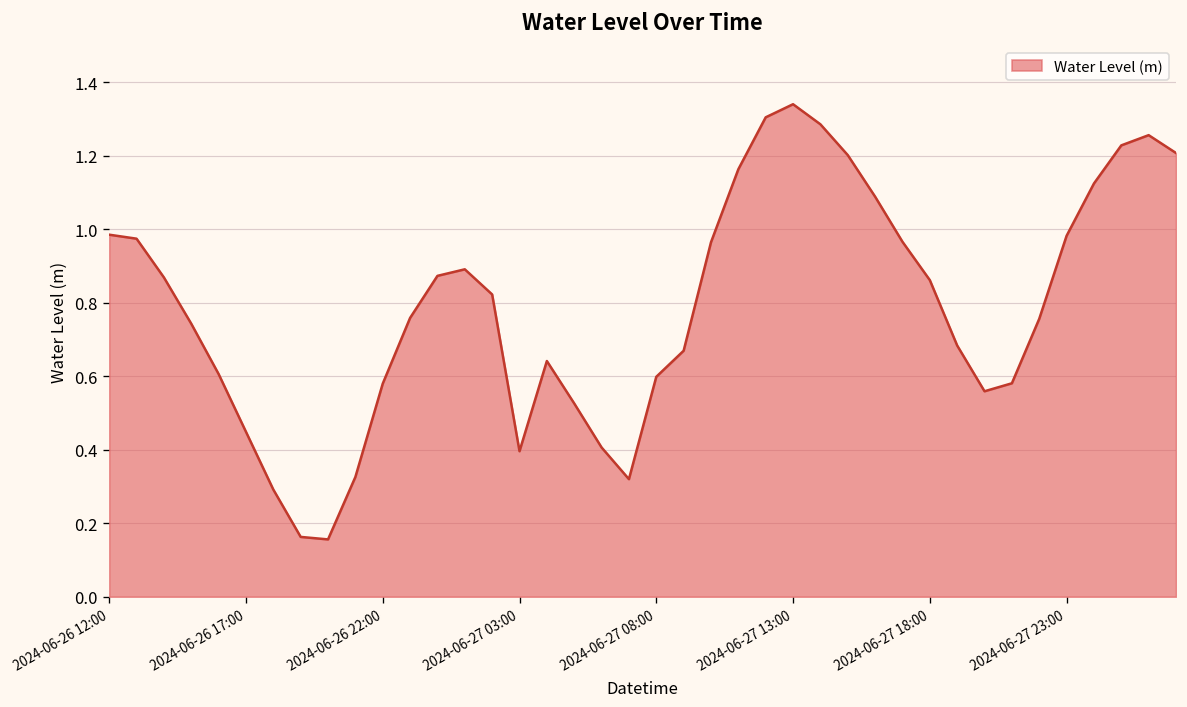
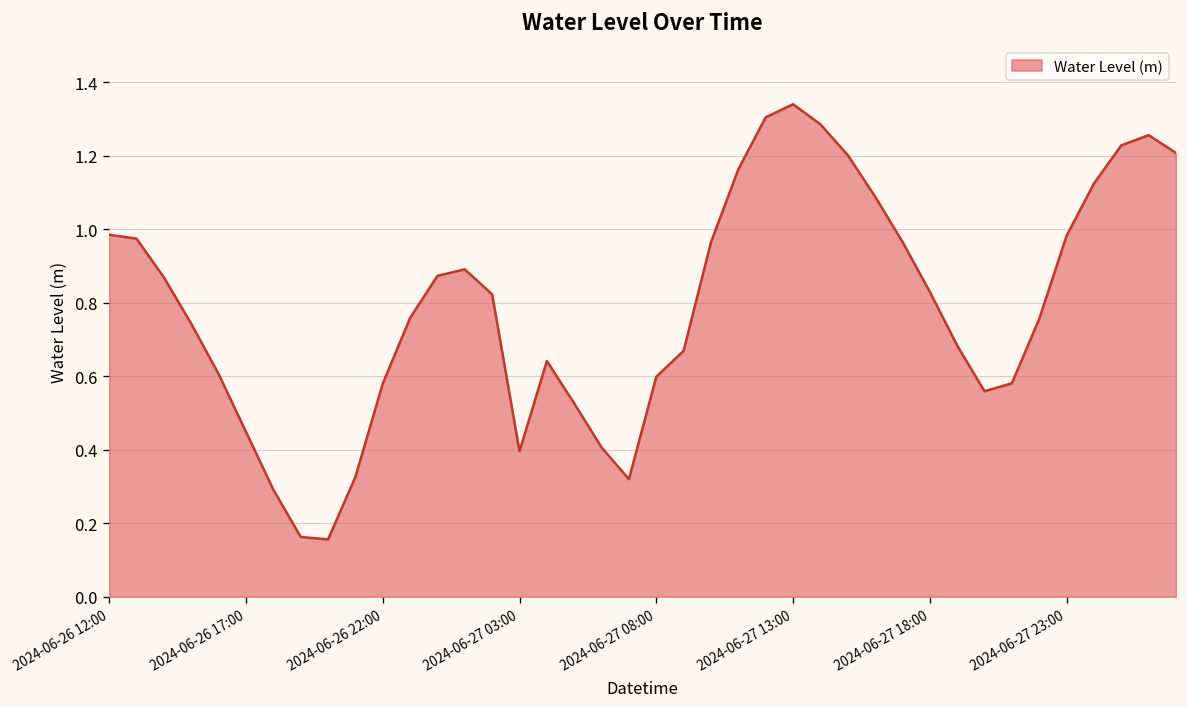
2024-06-27 18:00: 0.86 -> 0.83
